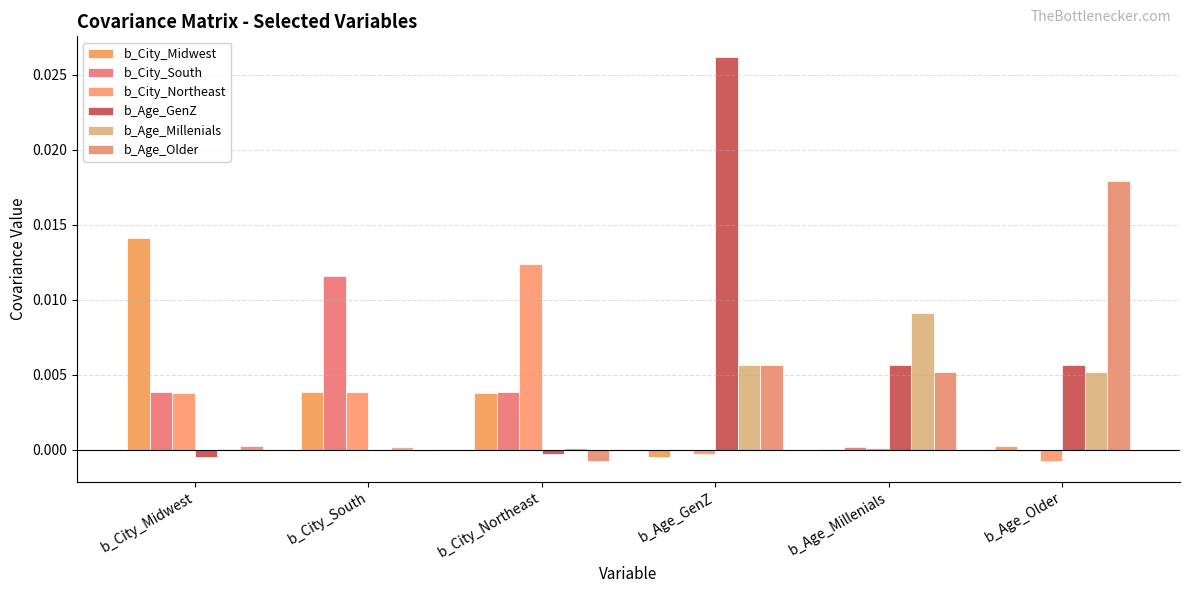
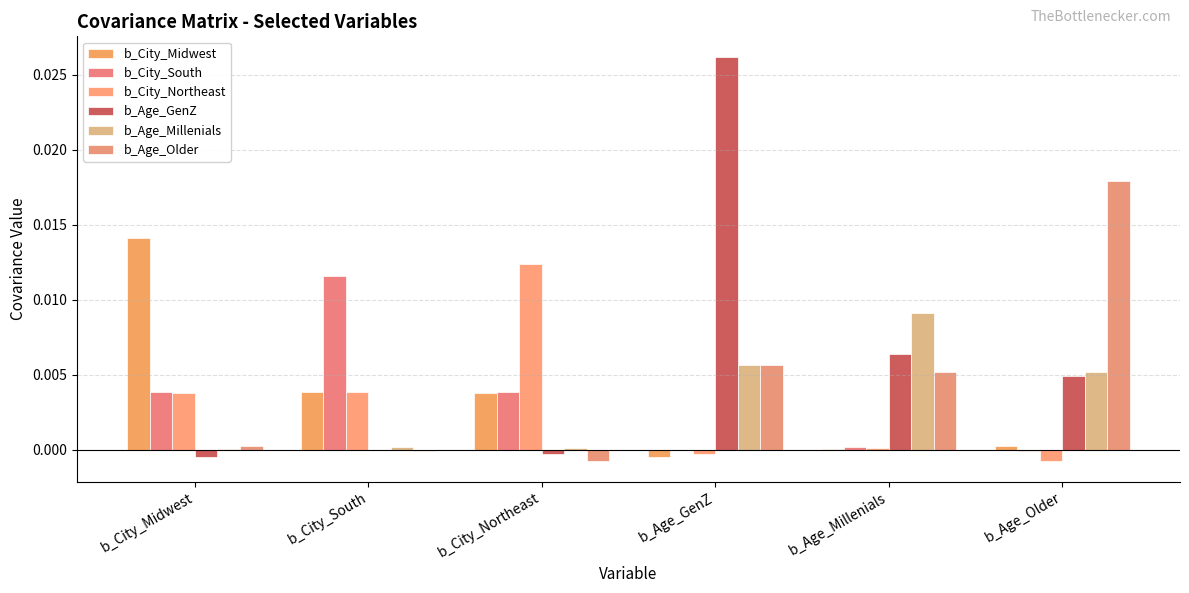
b_Age_GenZ, b_Age_Millenials: 0.0056 -> 0.0064
b_Age_GenZ, b_Age_Older: 0.0057 -> 0.0049
